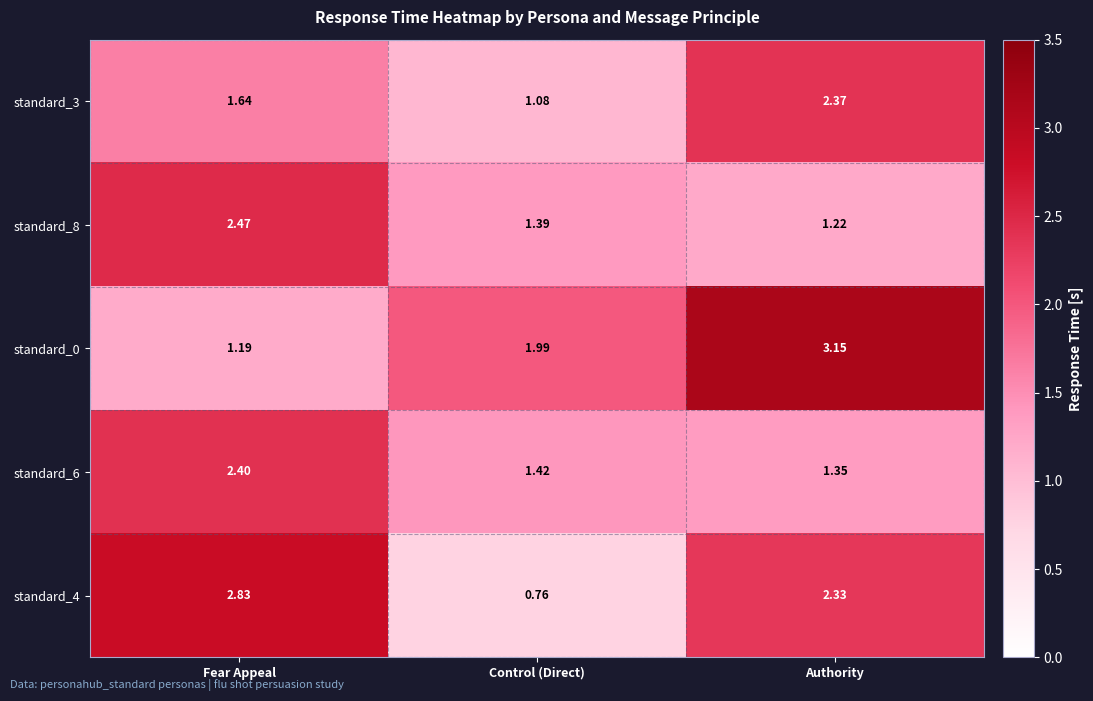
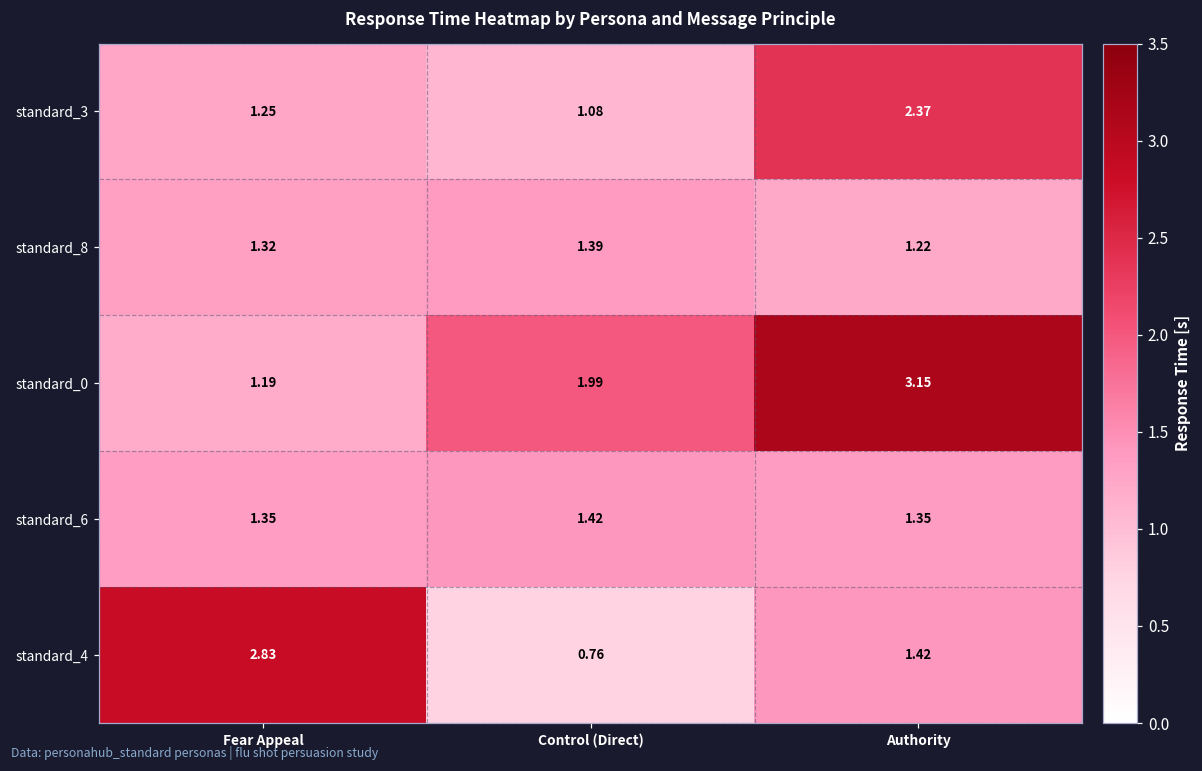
standard_3, Fear Appeal: 1.64 -> 1.25
standard_8, Fear Appeal: 2.47 -> 1.32
standard_6, Fear Appeal: 2.40 -> 1.35
standard_4, Authority: 2.33 -> 1.42
